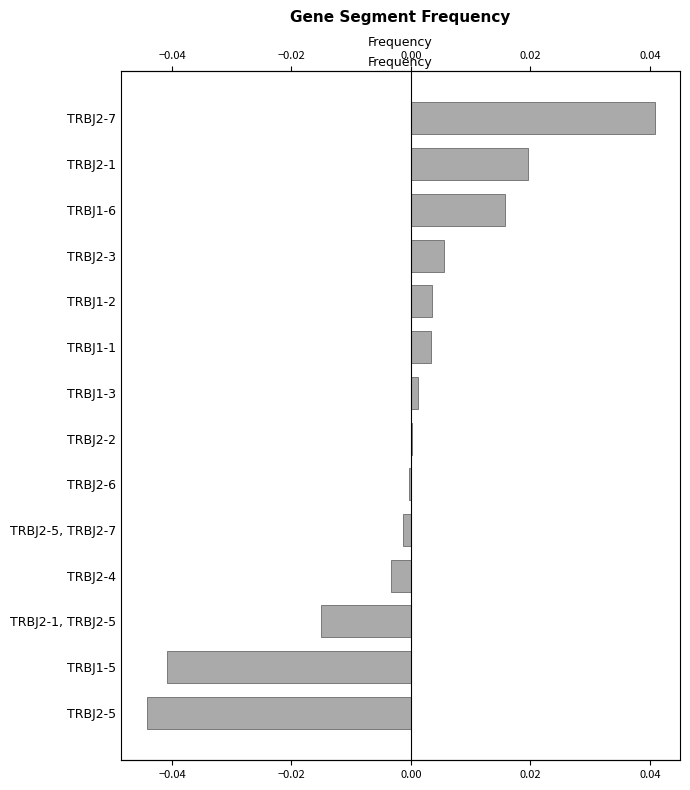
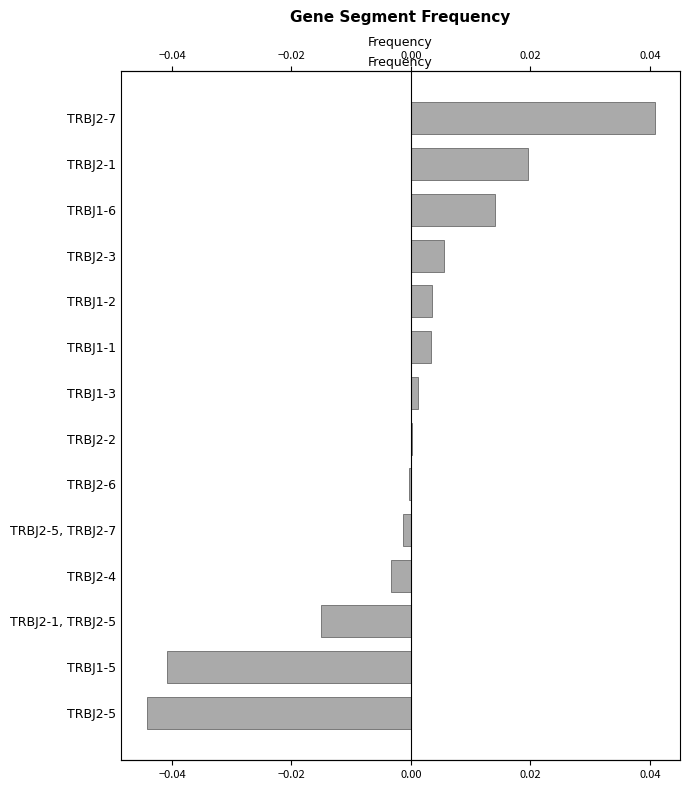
TRBJ1-6: 0.016 -> 0.014
